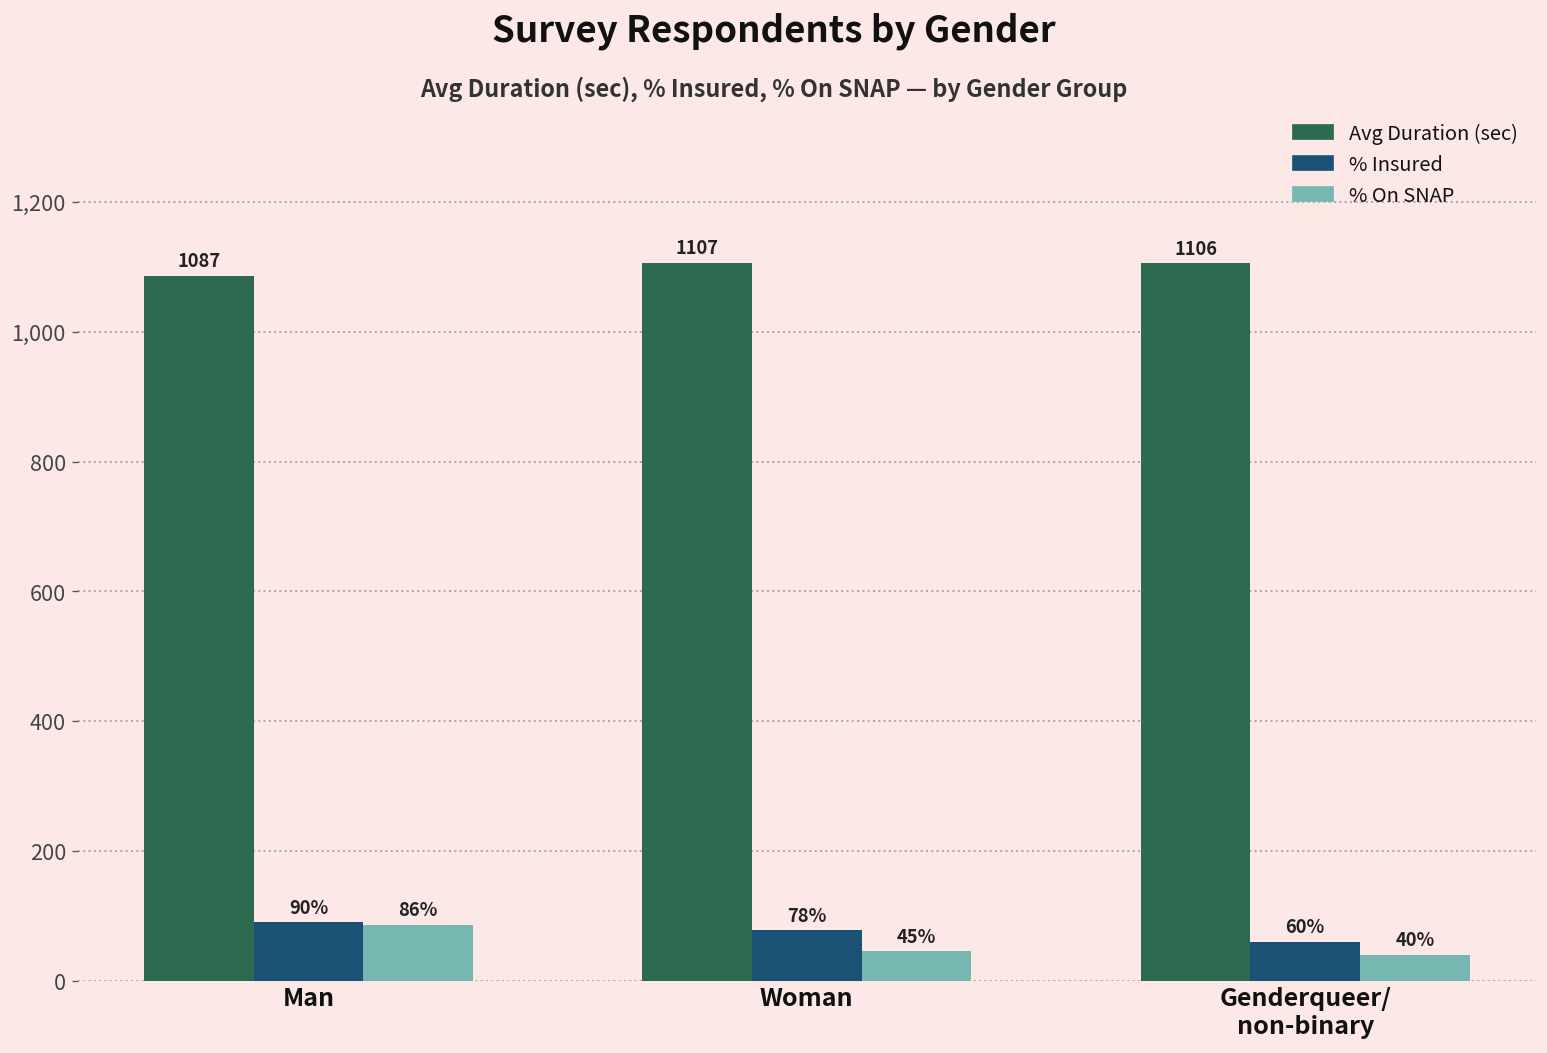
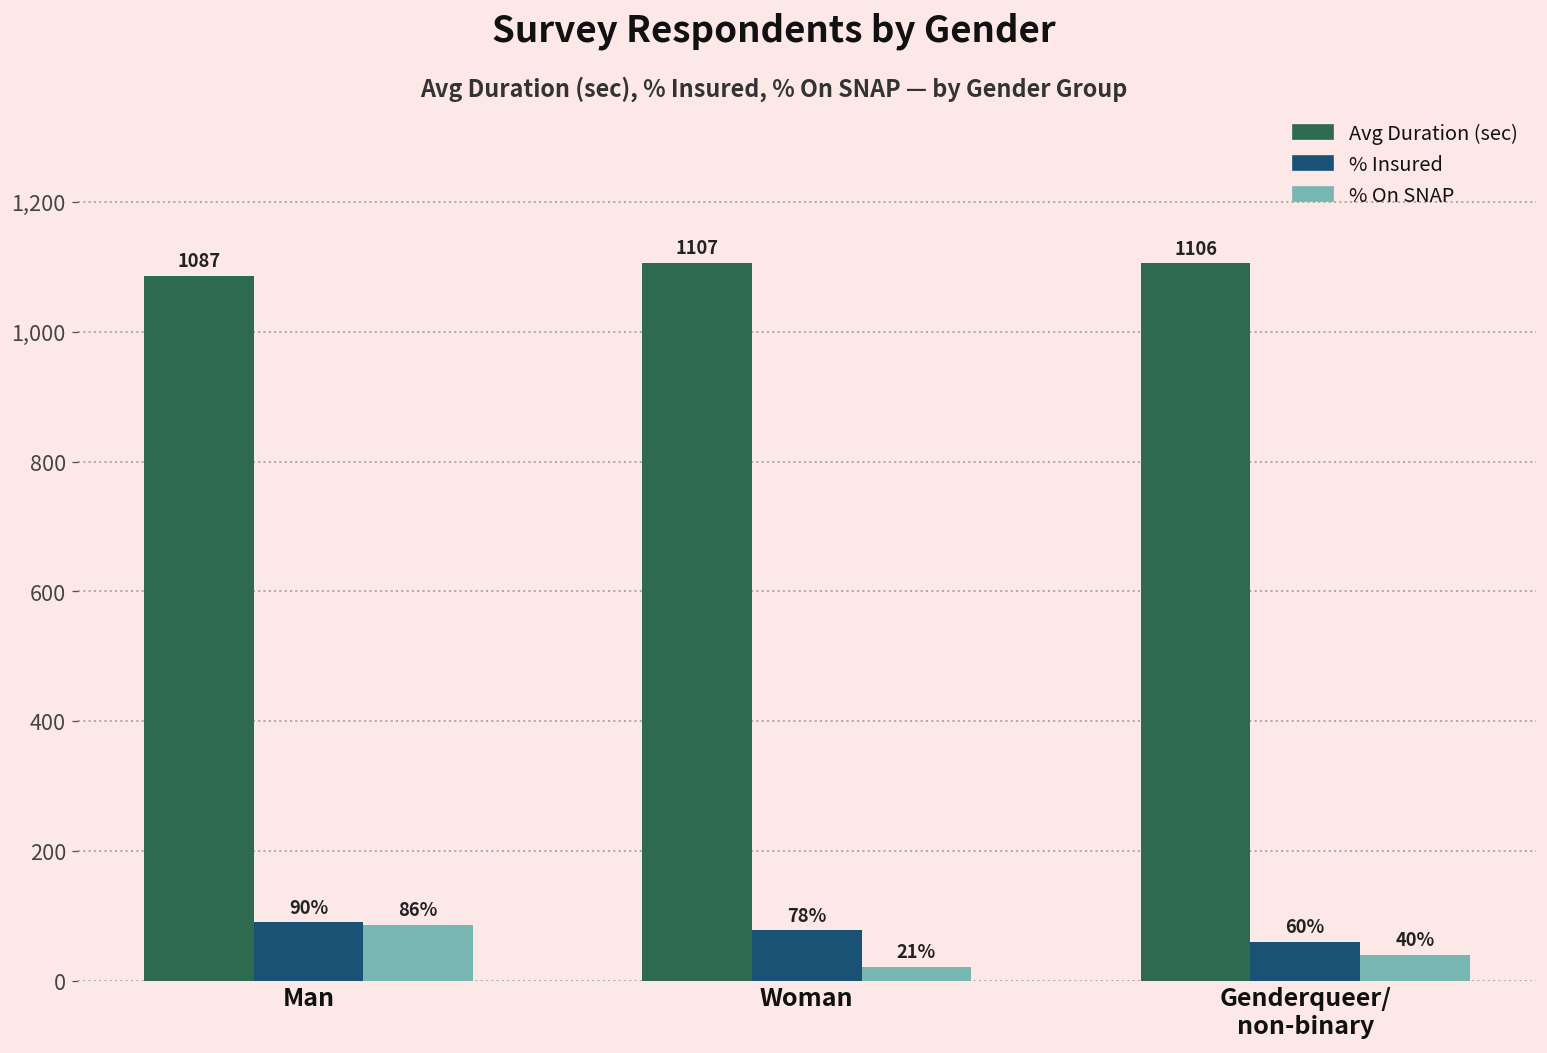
% On SNAP, Woman: 45% -> 21%
